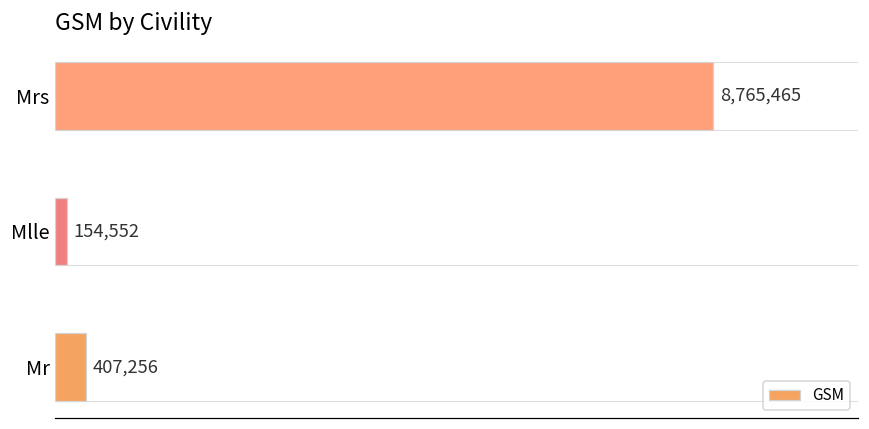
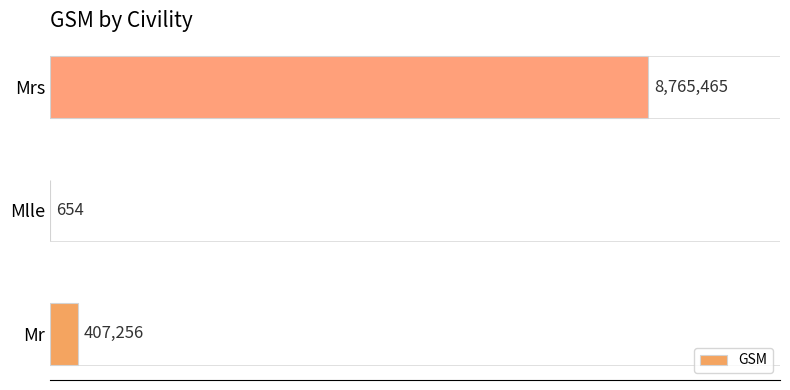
Mlle: 154,552 -> 654
